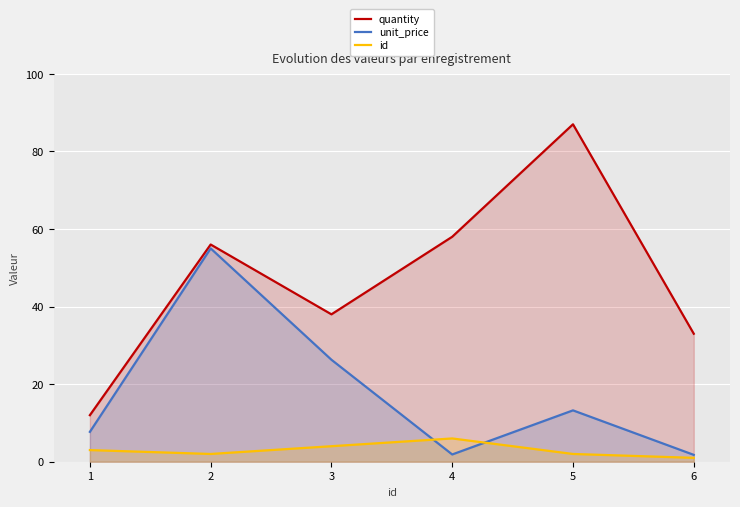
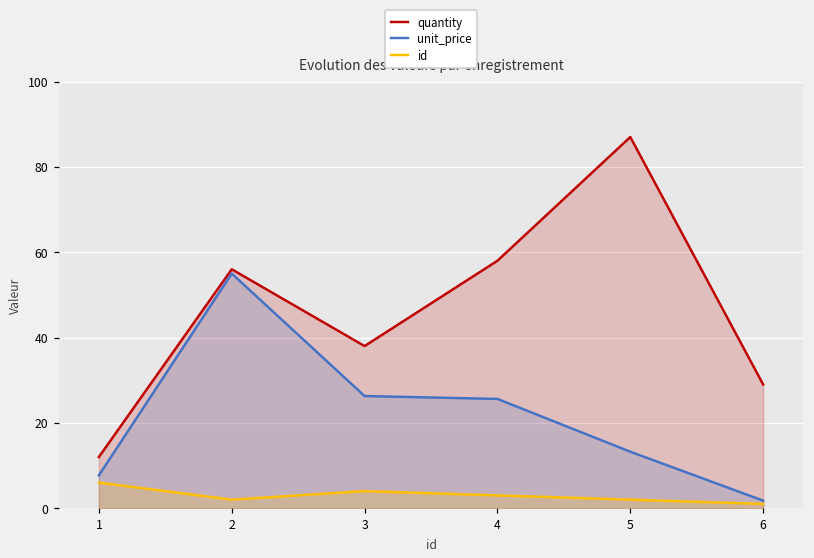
id, 1: 3 -> 6
unit_price, 4: 2 -> 26
id, 4: 6 -> 3
quantity, 6: 33 -> 29
